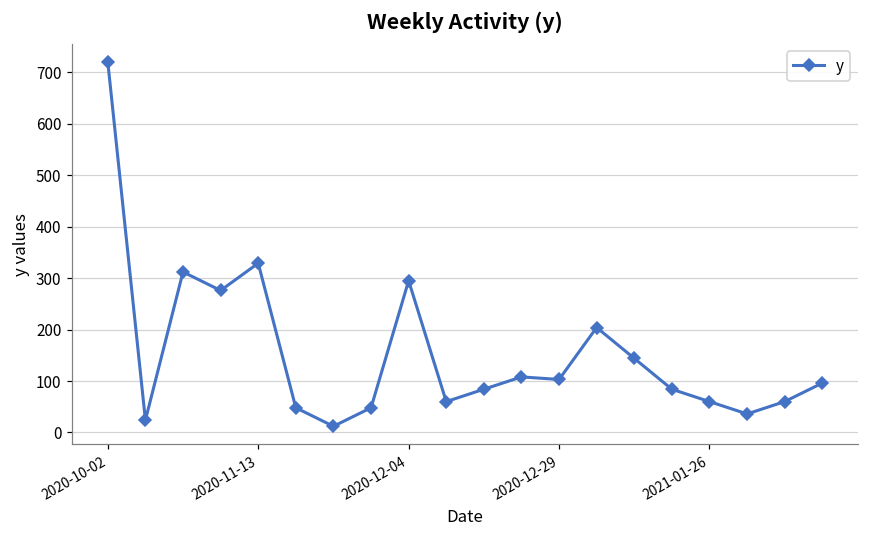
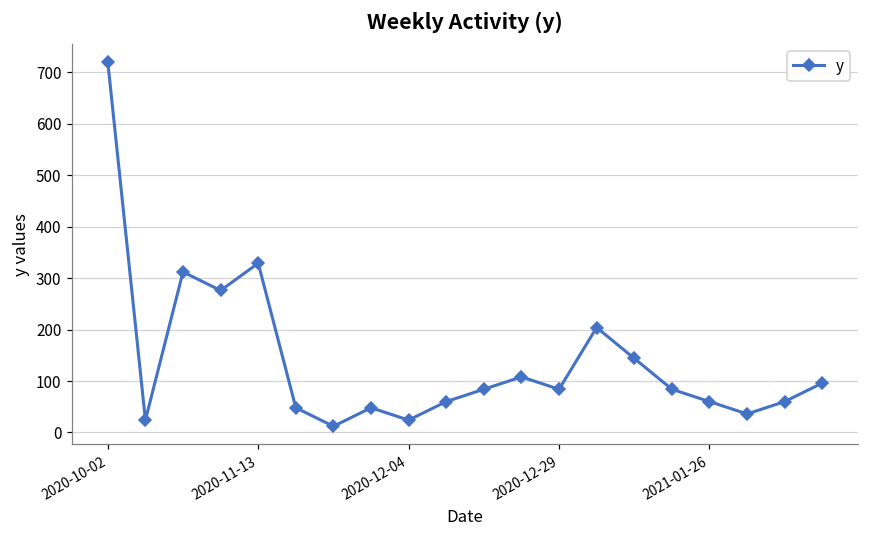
2020-12-04: 300 -> 20
2020-12-29: 100 -> 80
